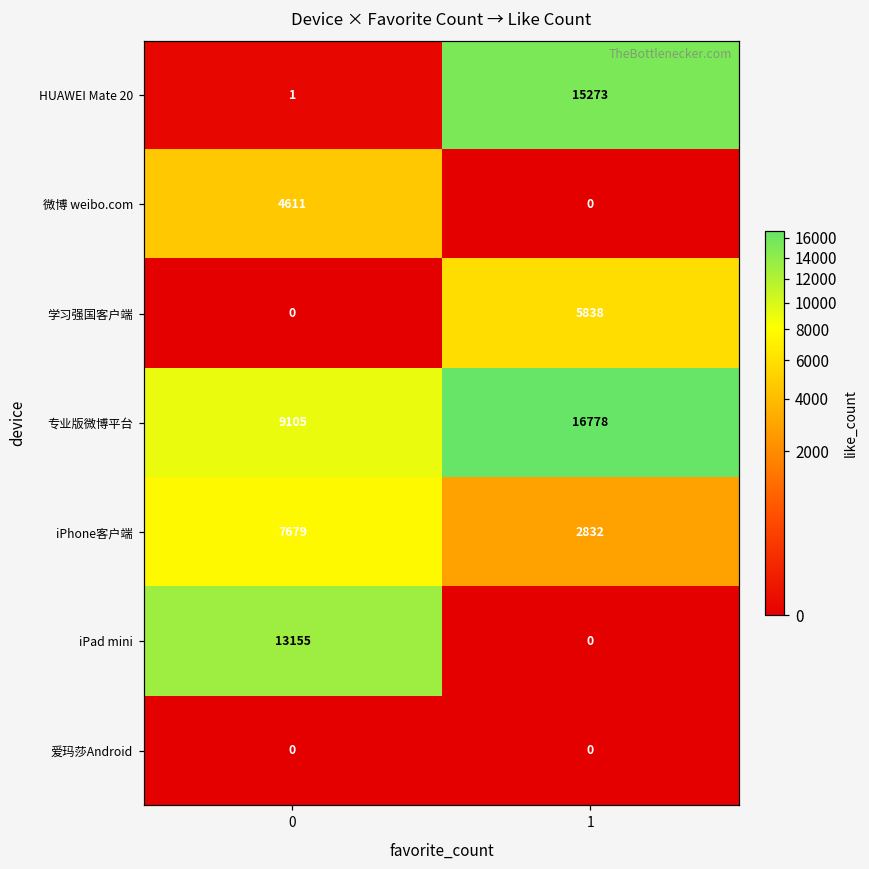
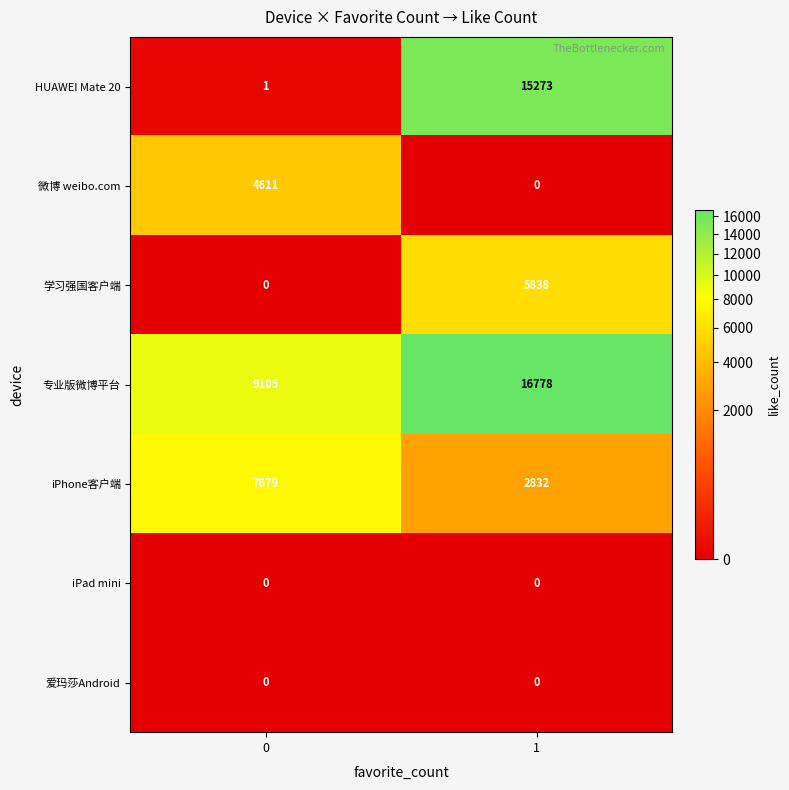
iPad mini, 0: 13155 -> 0
